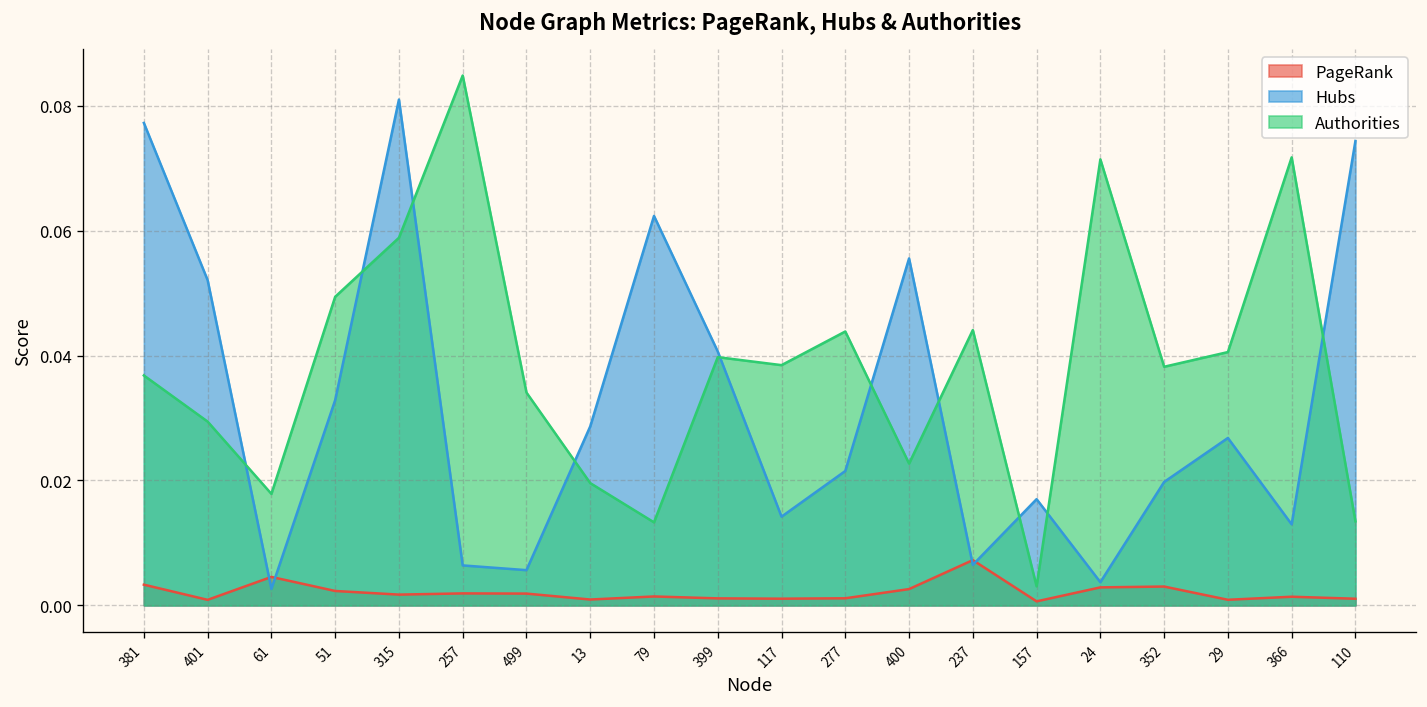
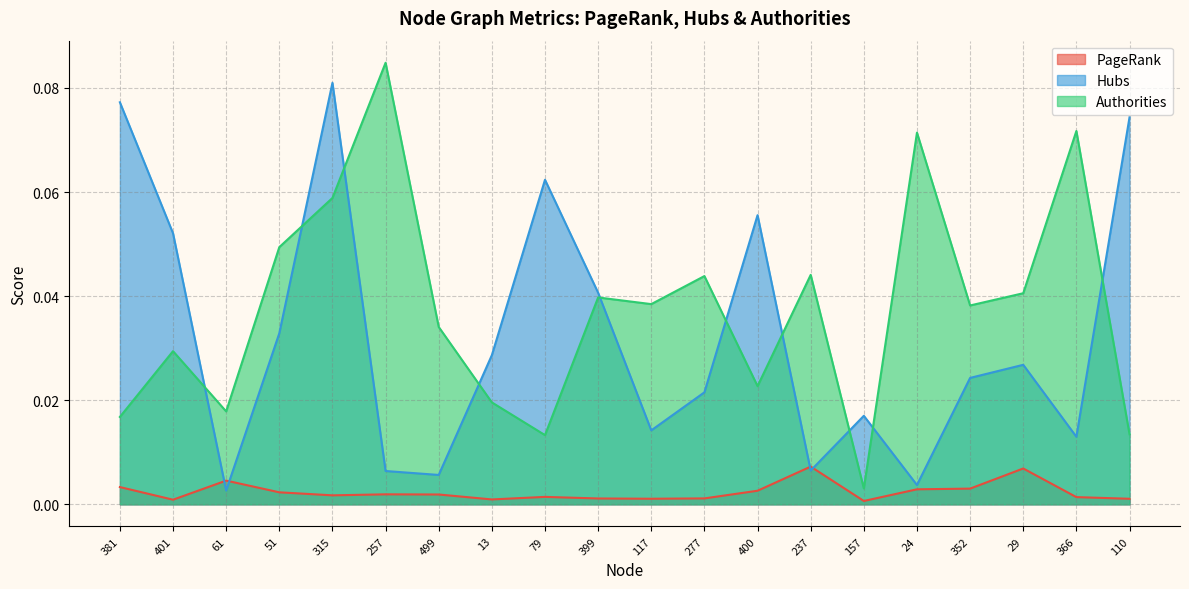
Authorities, 381: 0.037 -> 0.017
Hubs, 352: 0.020 -> 0.024
PageRank, 29: 0.001 -> 0.007
